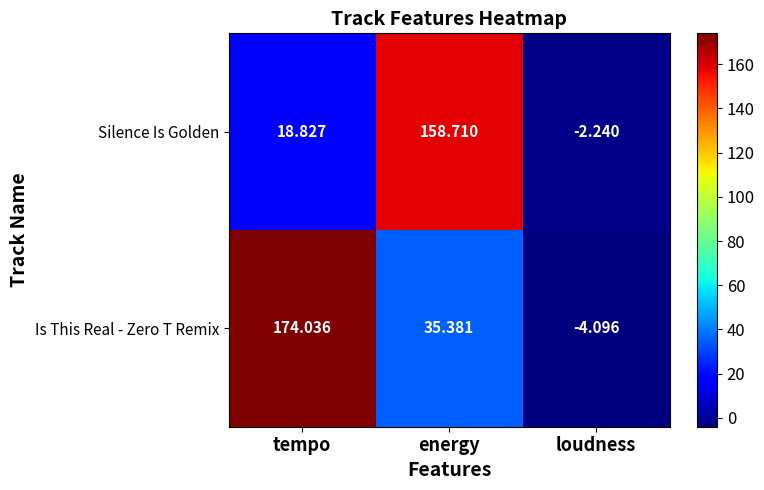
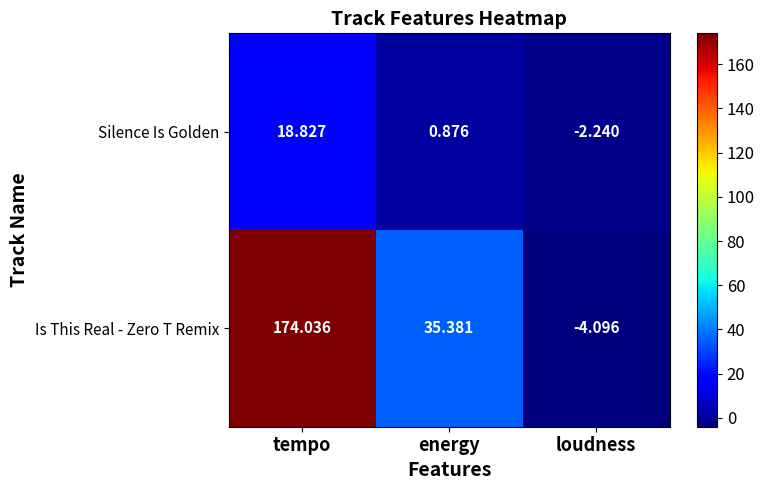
Silence Is Golden, energy: 158.710 -> 0.876
